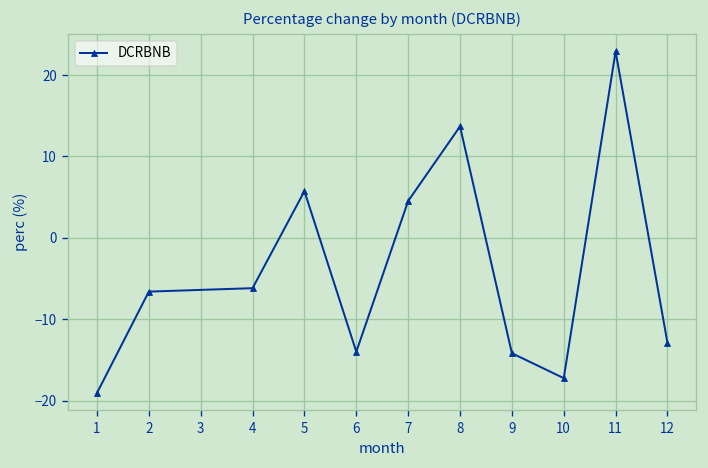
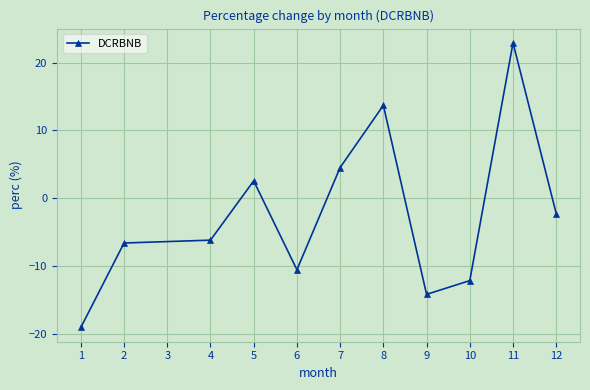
5: 6 -> 3
6: -14 -> -11
10: -17 -> -12
12: -13 -> -2
